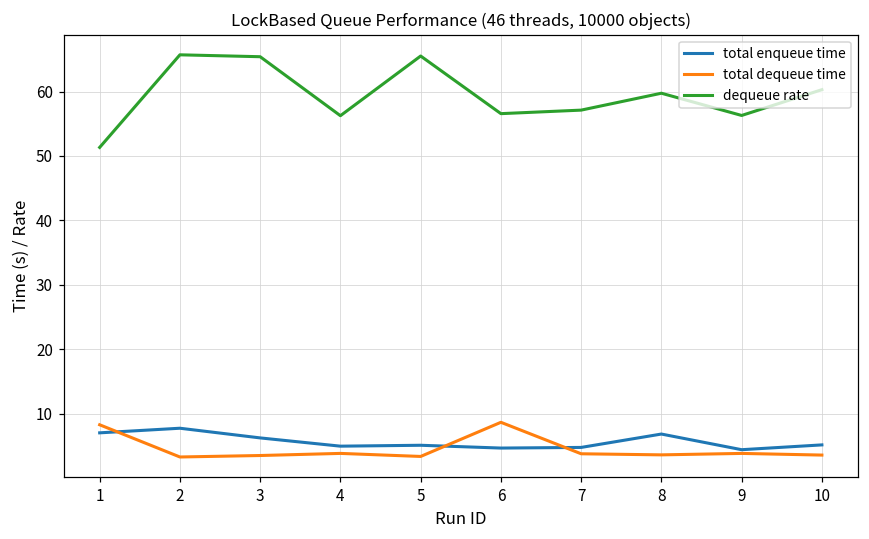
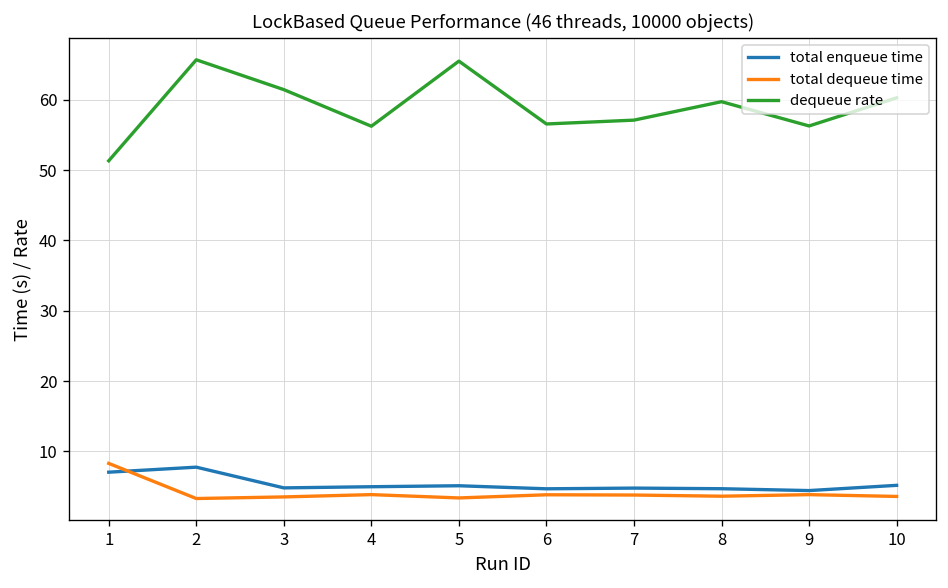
total enqueue time, 3: 6 -> 5
dequeue rate, 3: 65 -> 61
total dequeue time, 6: 9 -> 4
total enqueue time, 8: 7 -> 5
